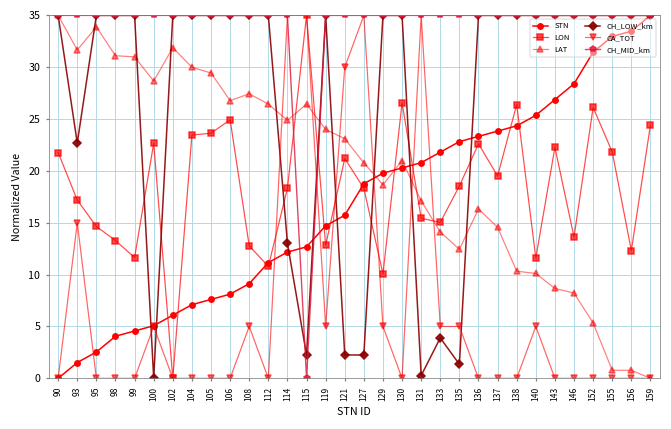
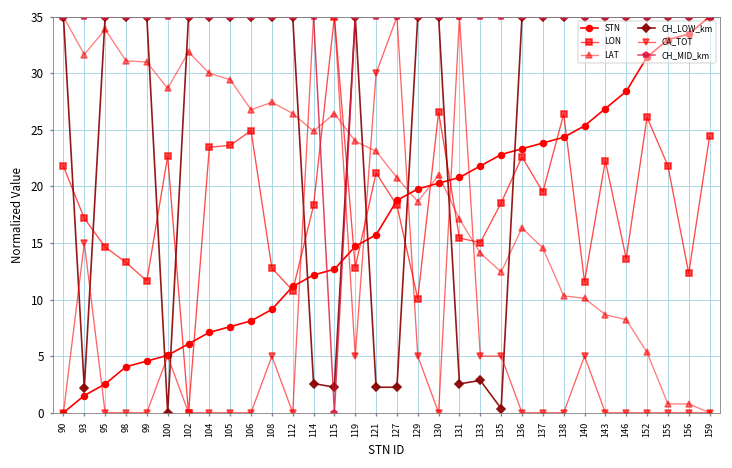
CH_LOW_km, 93: 23 -> 2
CH_LOW_km, 114: 13 -> 3
CH_LOW_km, 131: 0 -> 3
CH_LOW_km, 133: 4 -> 3
CH_LOW_km, 135: 1 -> 0
